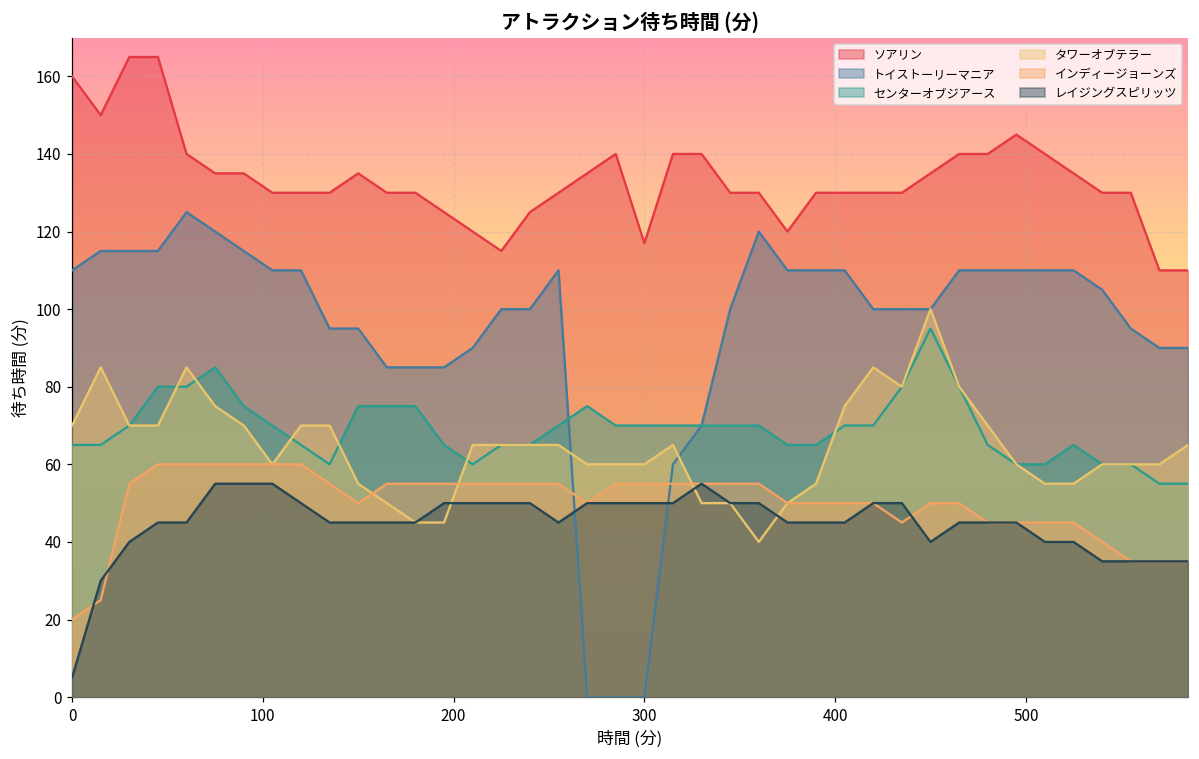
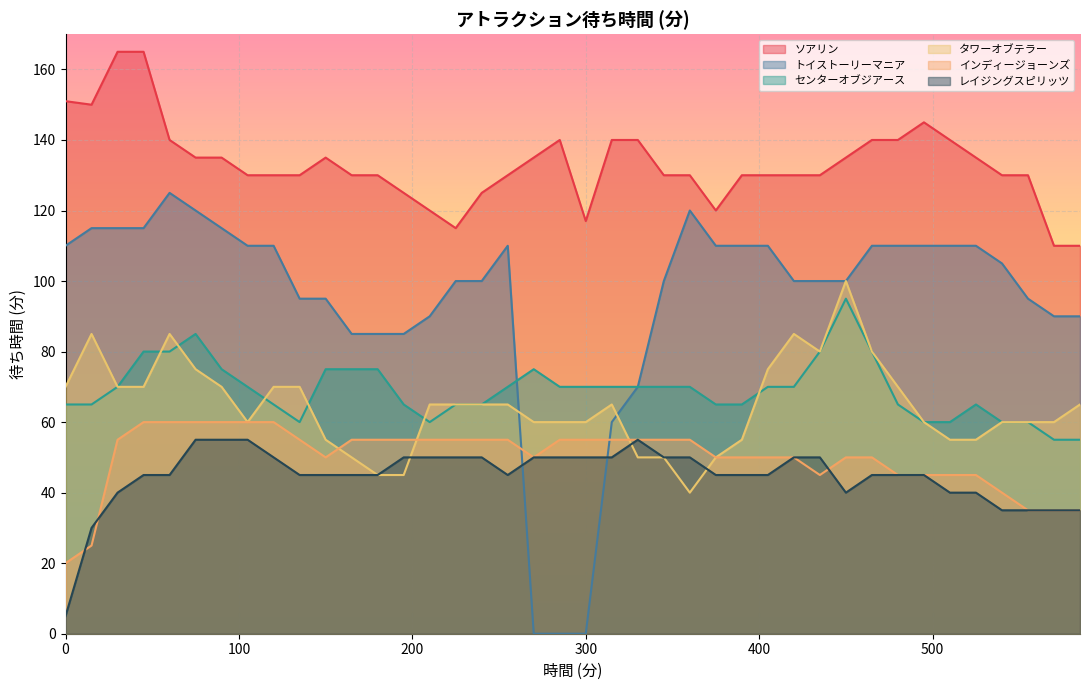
ソアリン, 0: 160 -> 151
